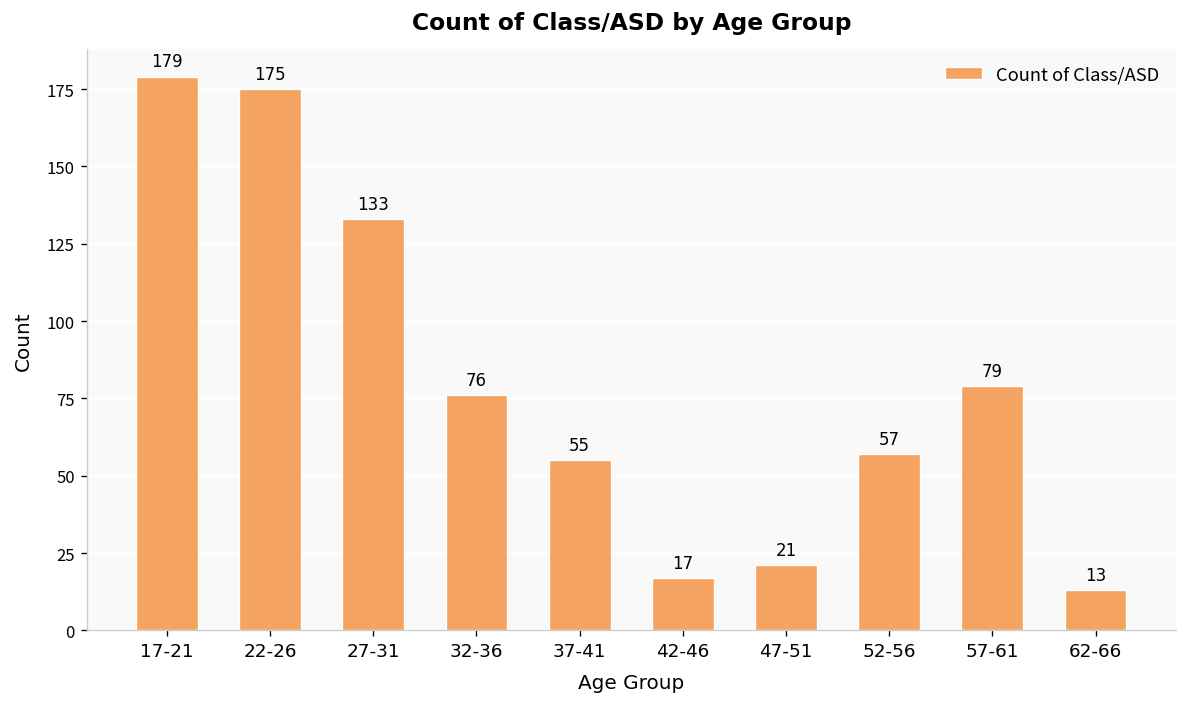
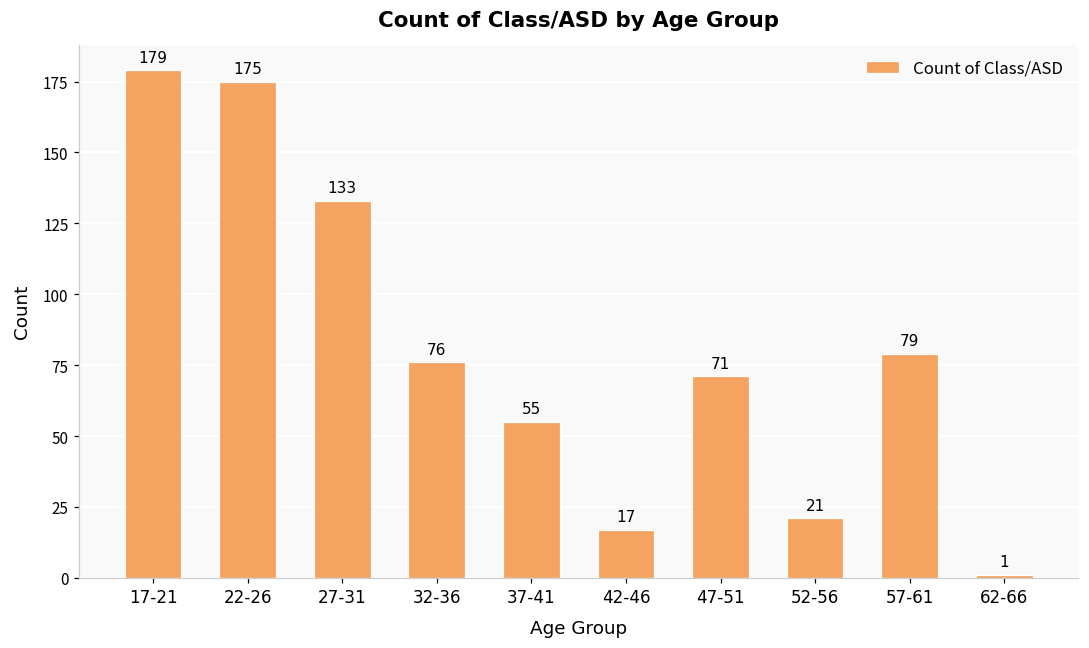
47-51: 21 -> 71
52-56: 57 -> 21
62-66: 13 -> 1
